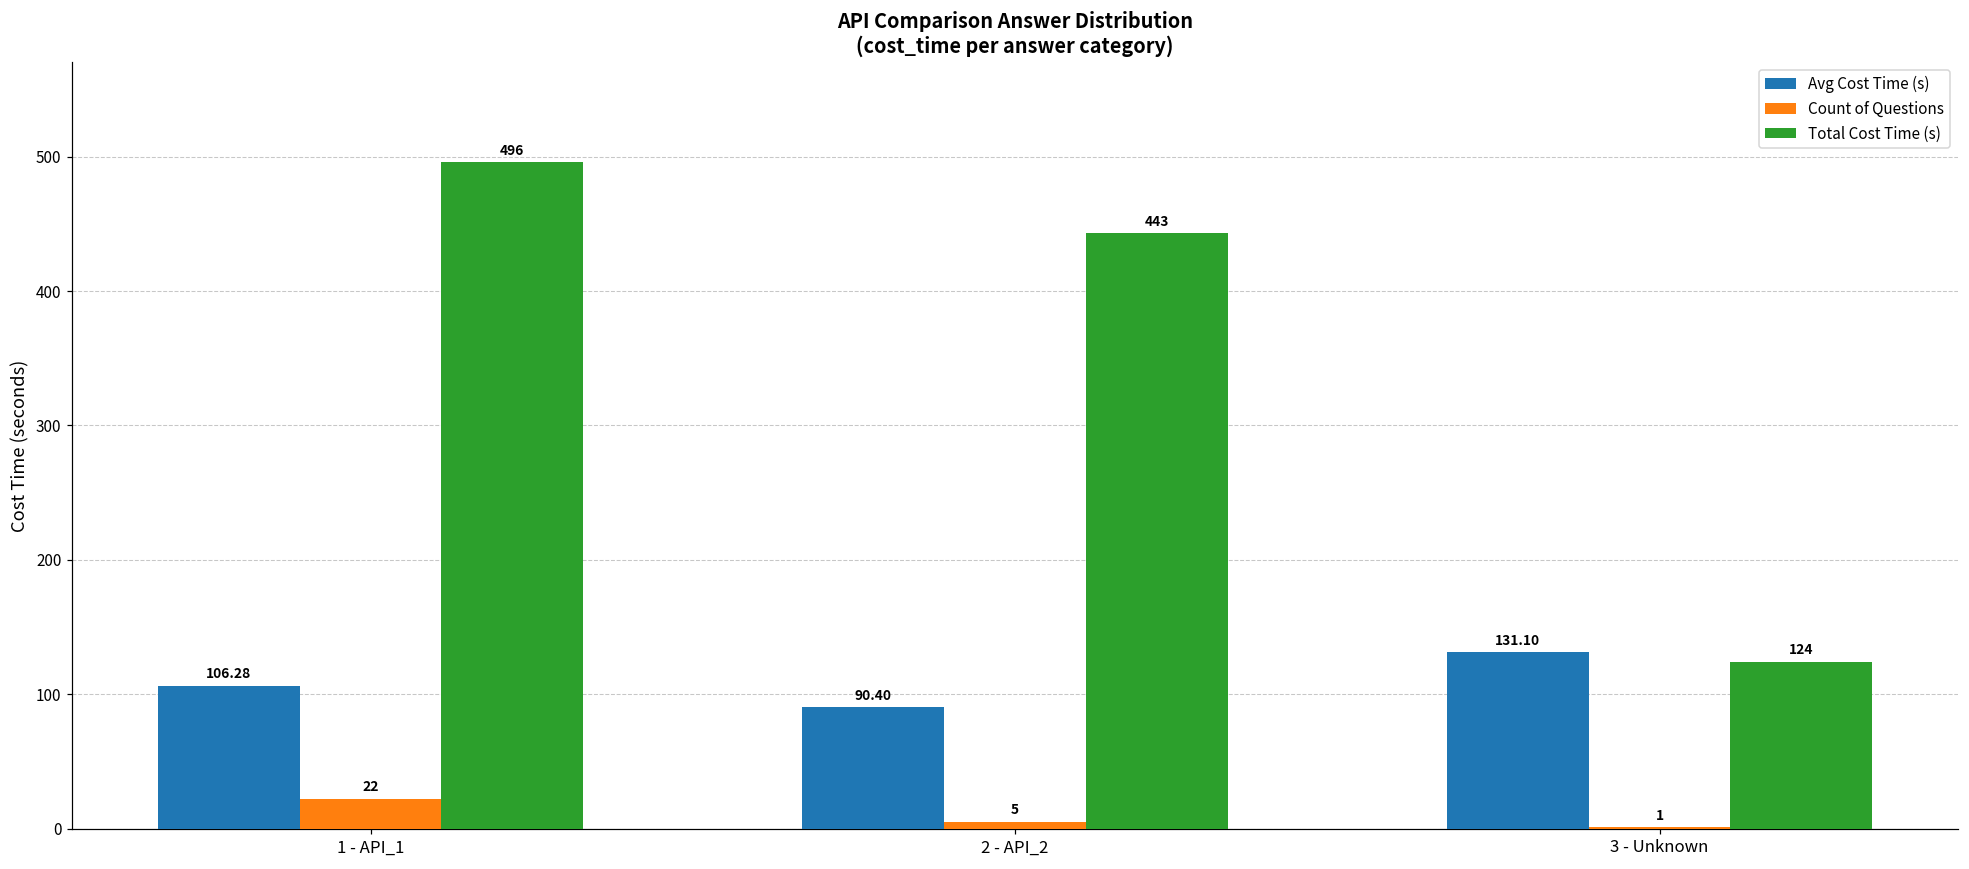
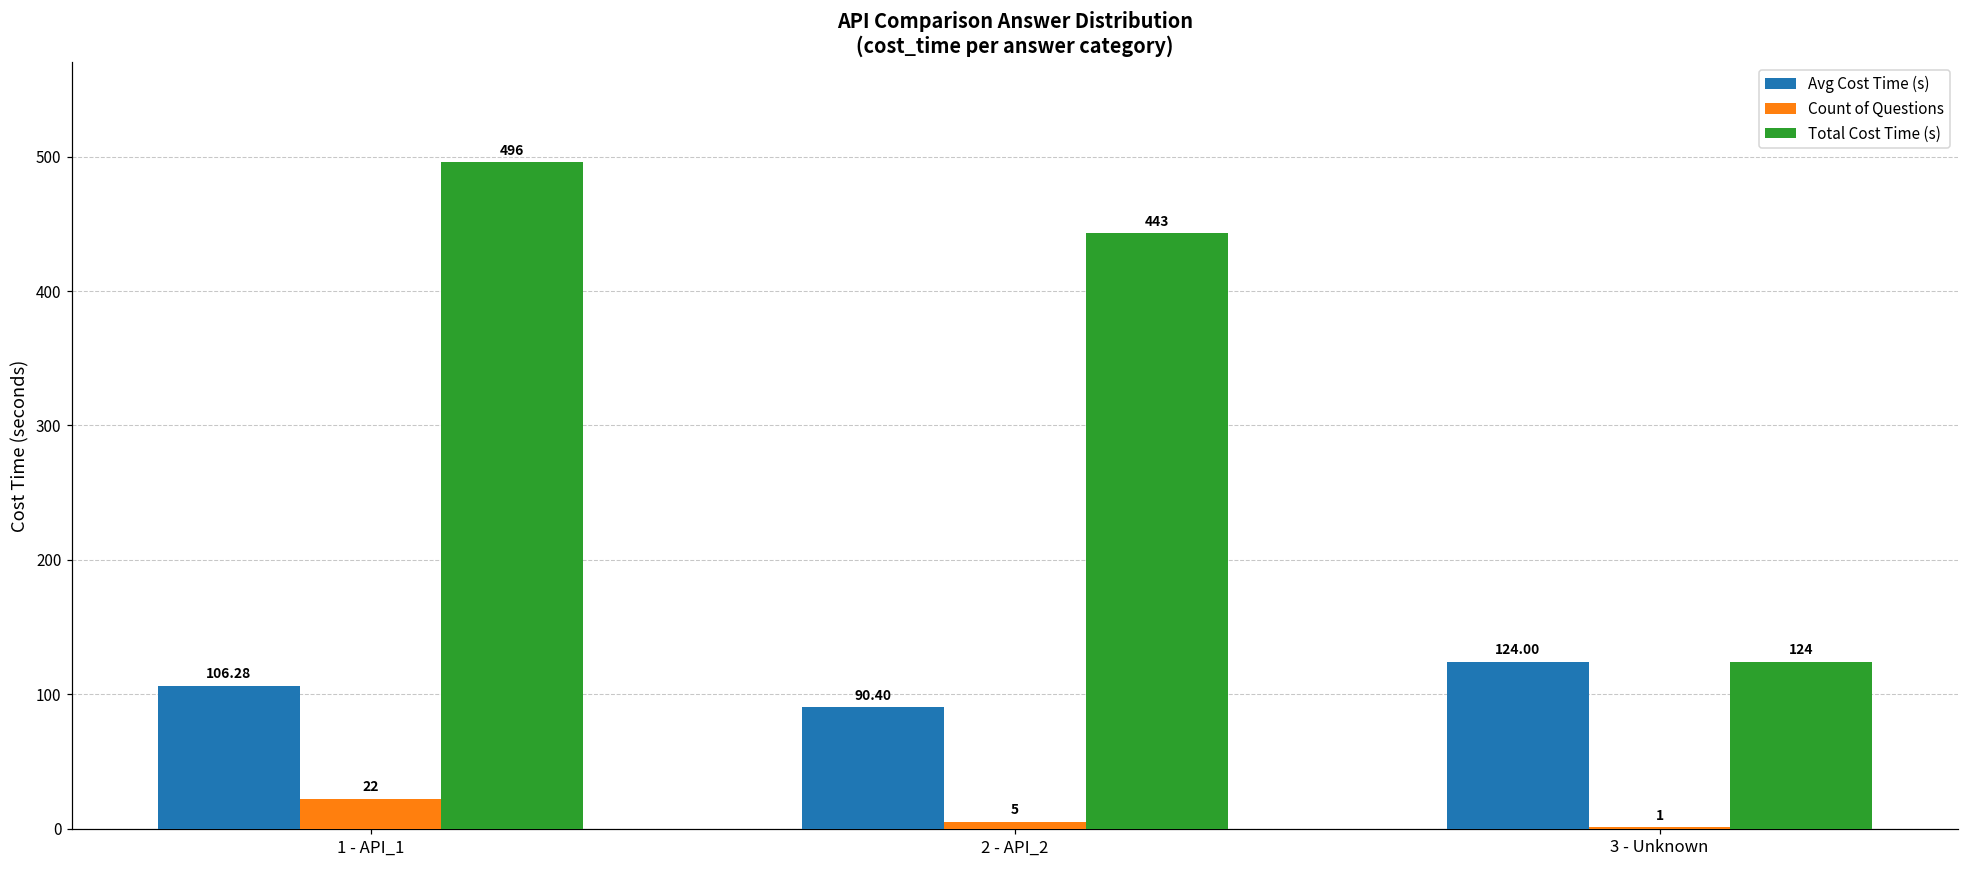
Avg Cost Time (s), 3 - Unknown: 131.10 -> 124.00
